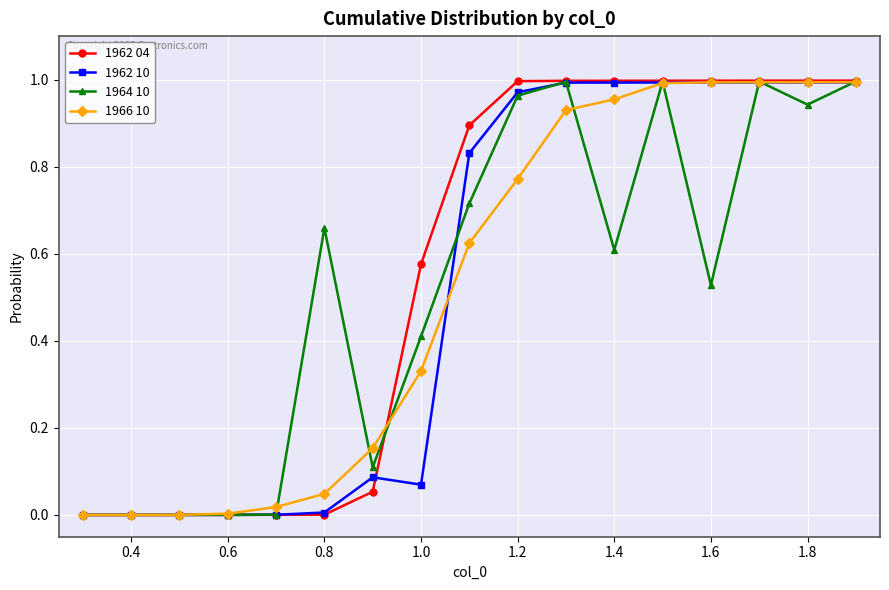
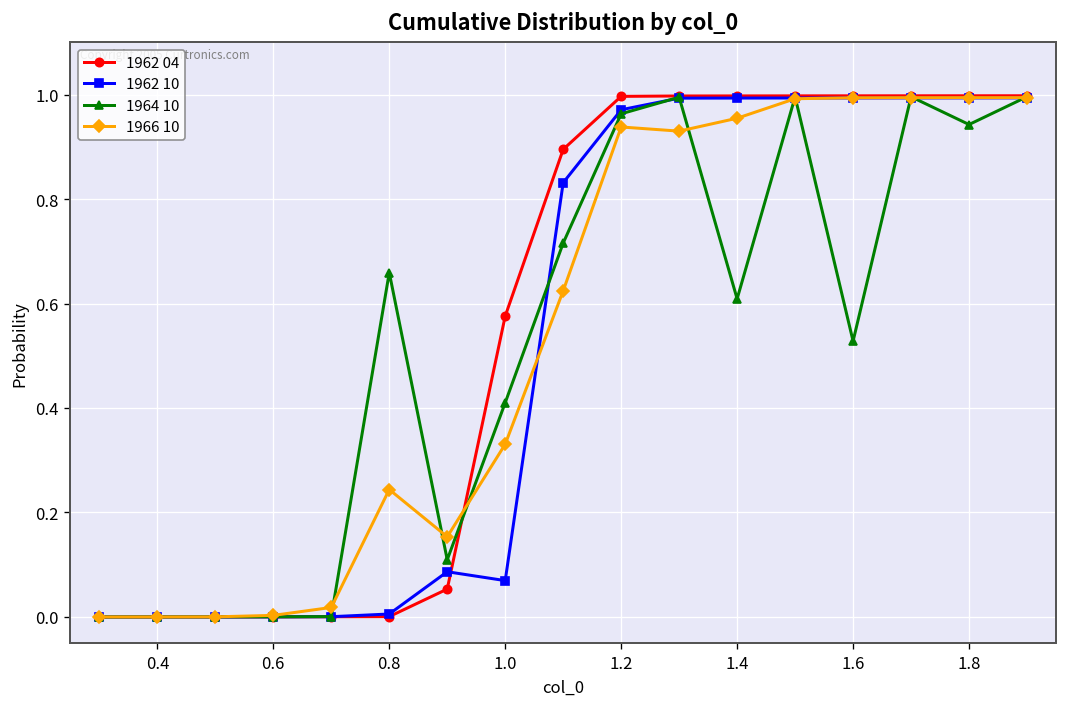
1966 10, 0.8: 0.05 -> 0.24
1966 10, 1.2: 0.77 -> 0.94
